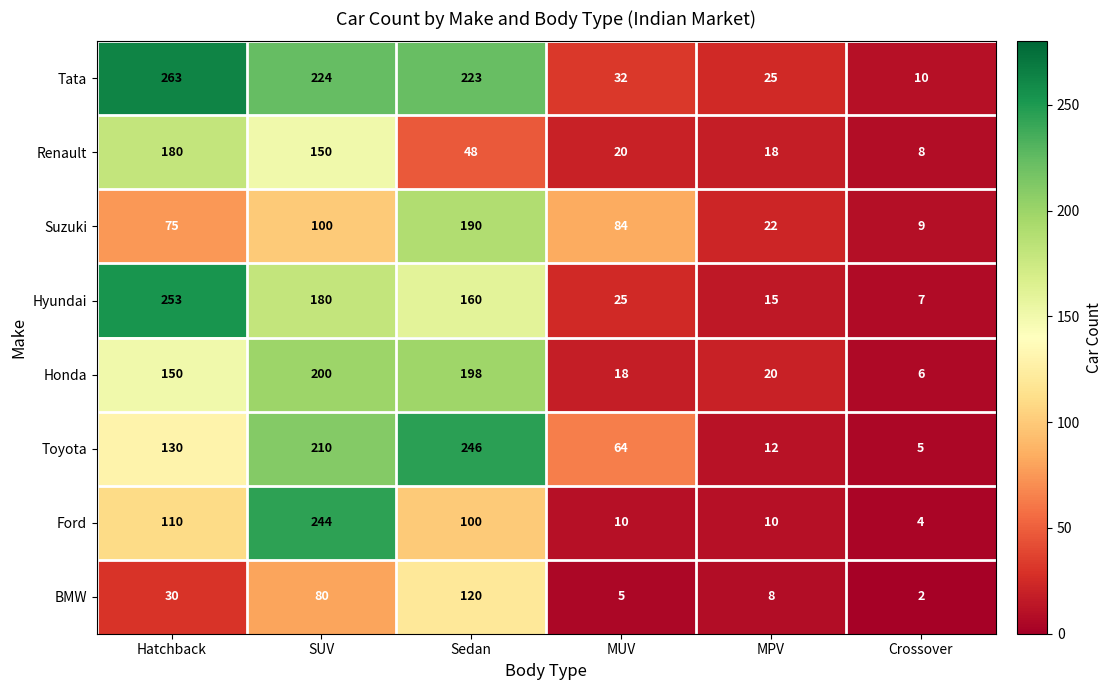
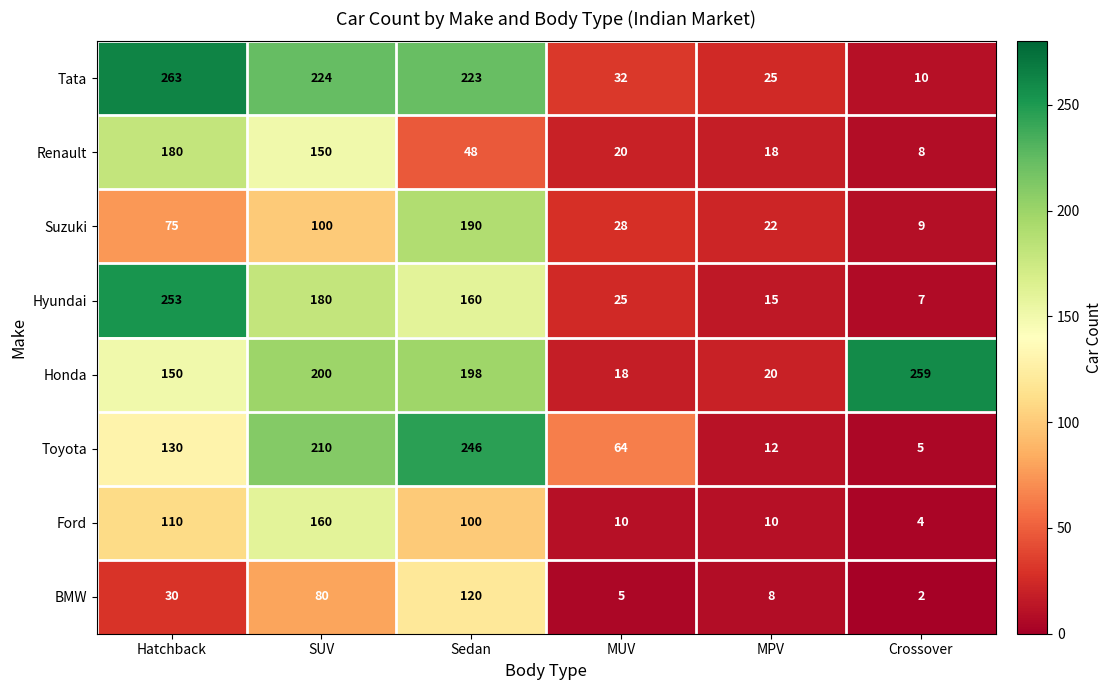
Suzuki, MUV: 84 -> 28
Honda, Crossover: 6 -> 259
Ford, SUV: 244 -> 160
